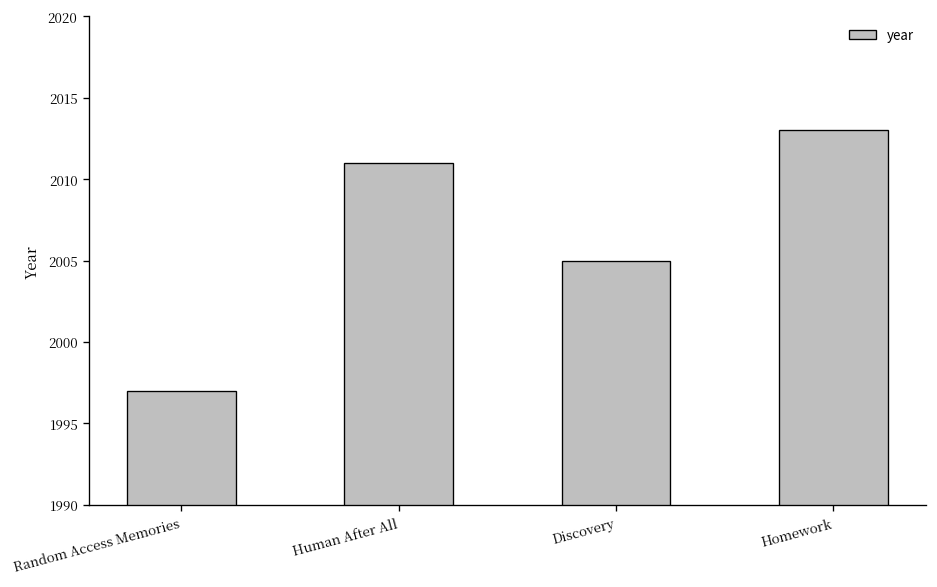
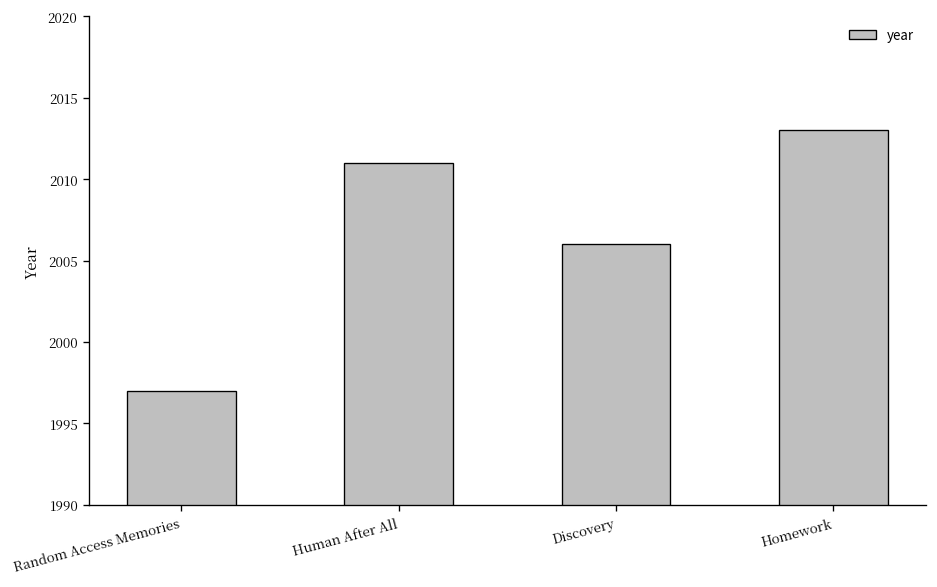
Discovery: 2005 -> 2006
